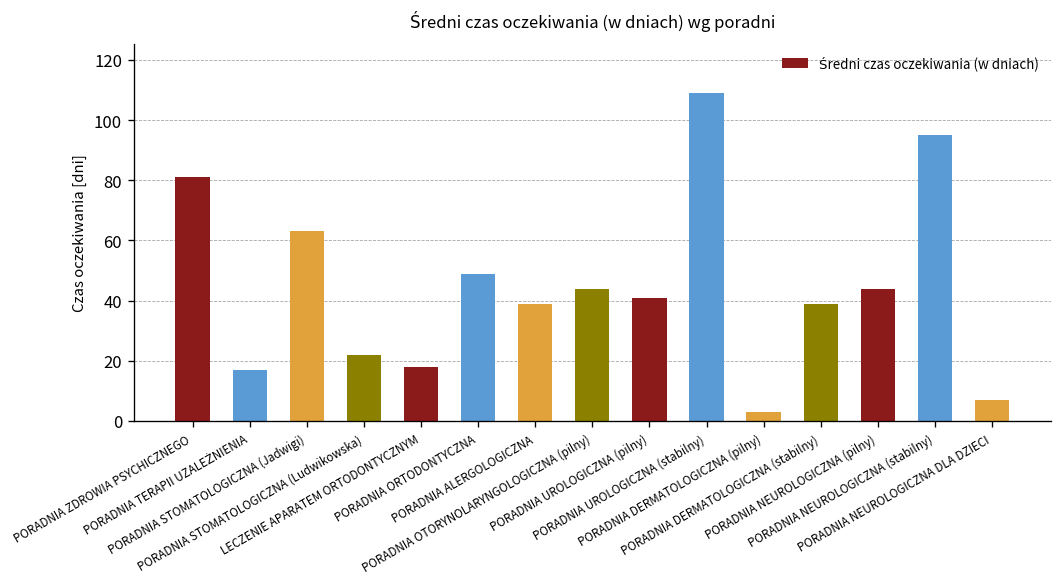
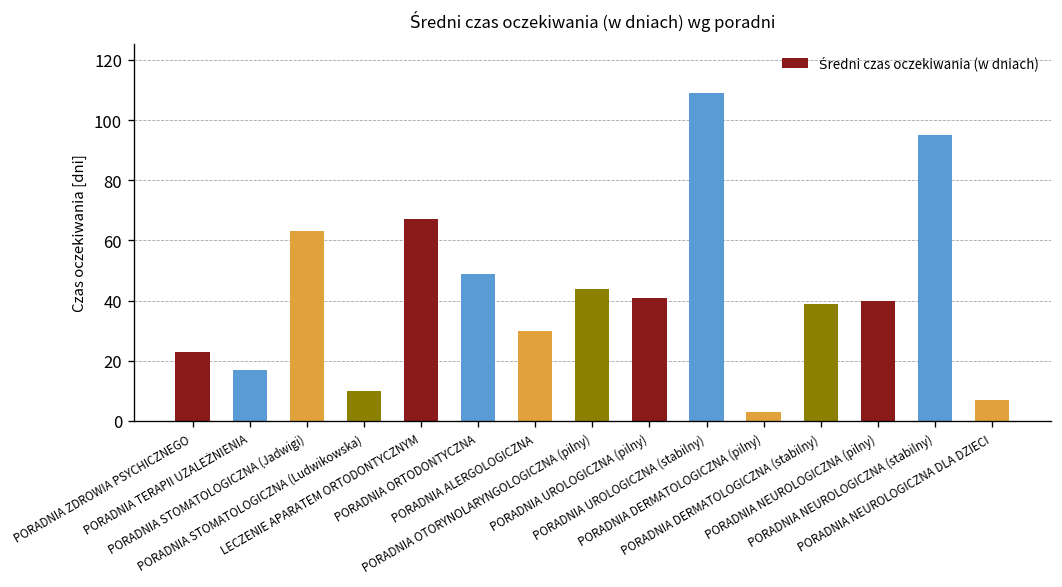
PORADNIA ZDROWIA PSYCHICZNEGO: 81 -> 23
PORADNIA STOMATOLOGICZNA (Ludwikowska): 22 -> 10
LECZENIE APARATEM ORTODONTYCZNYM: 18 -> 67
PORADNIA ALERGOLOGICZNA: 39 -> 30
PORADNIA NEUROLOGICZNA (pilny): 44 -> 40
